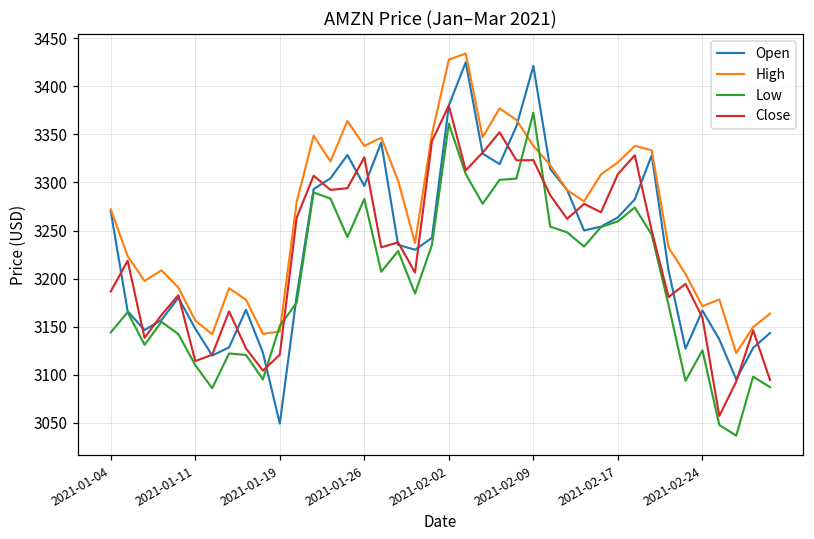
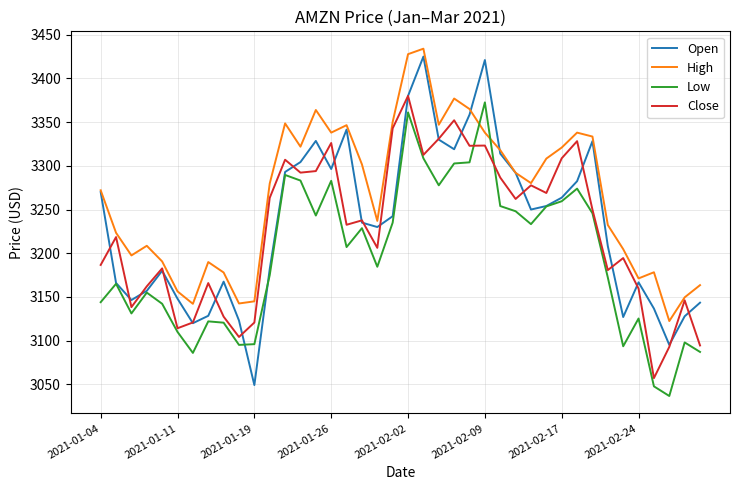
Low, 2021-01-19: 3150 -> 3100
